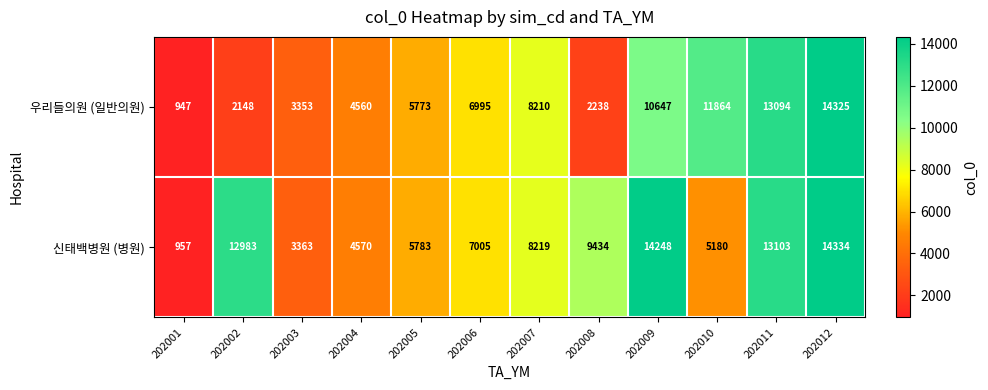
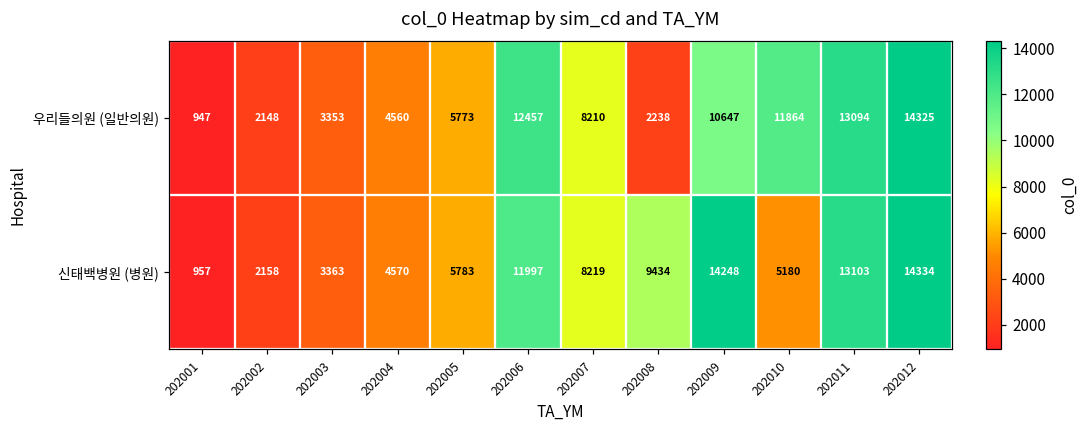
우리들의원 (일반의원), 202006: 6995 -> 12457
신태백병원 (병원), 202002: 12983 -> 2158
신태백병원 (병원), 202006: 7005 -> 11997
